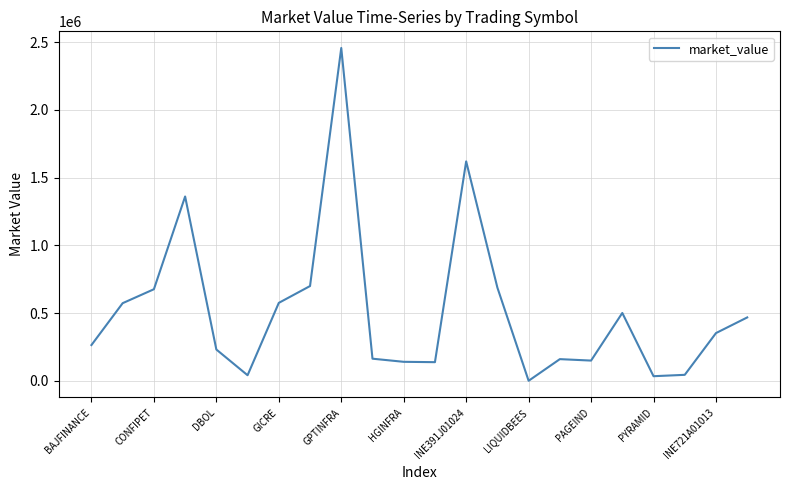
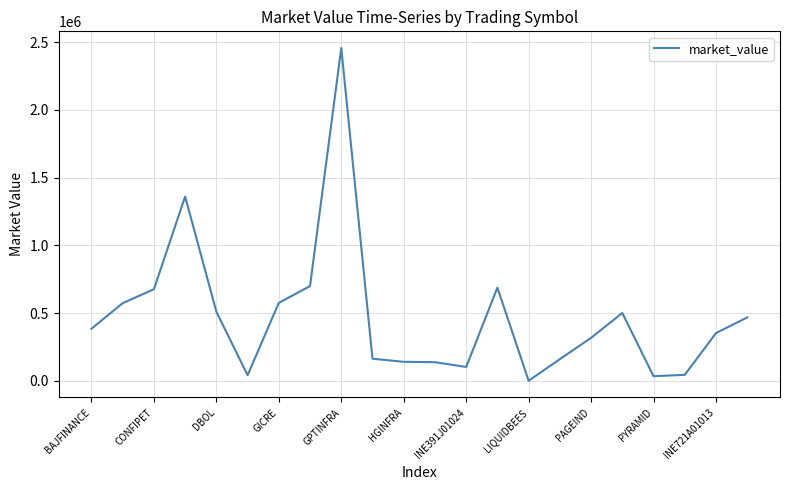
BAJFINANCE: 260000 -> 380000
DBOL: 230000 -> 510000
INE391J01024: 1620000 -> 100000
PAGEIND: 150000 -> 320000
